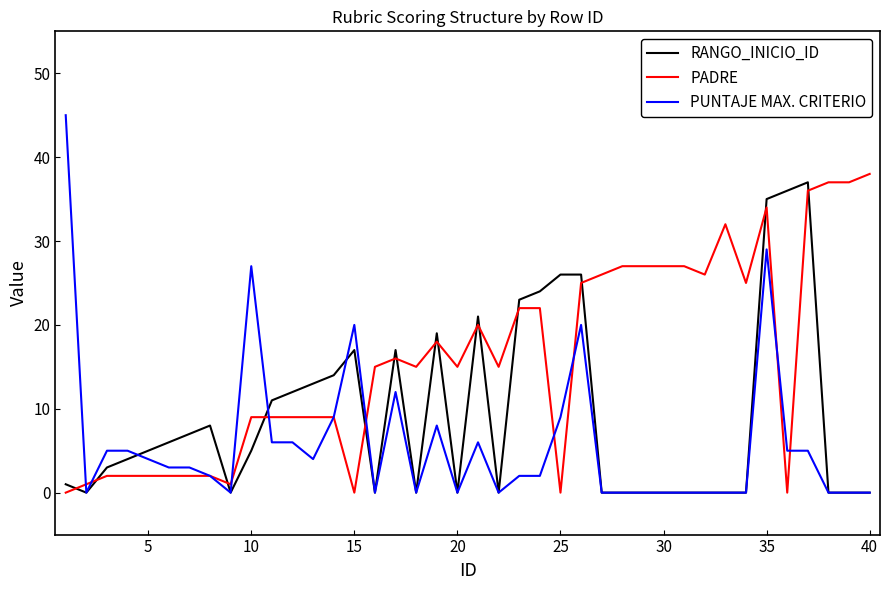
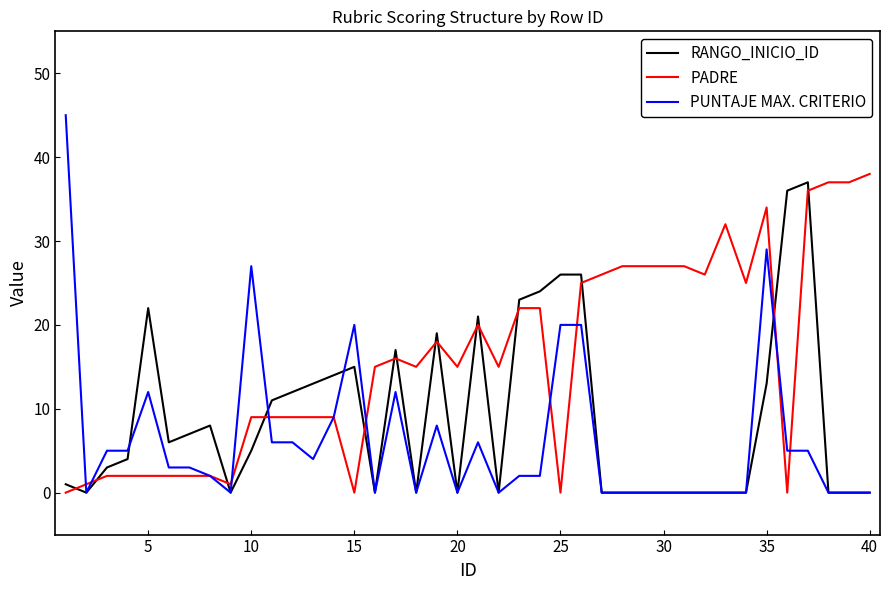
RANGO_INICIO_ID, 5: 5 -> 22
PUNTAJE MAX. CRITERIO, 5: 4 -> 12
RANGO_INICIO_ID, 15: 17 -> 15
PUNTAJE MAX. CRITERIO, 25: 9 -> 20
RANGO_INICIO_ID, 35: 35 -> 13
